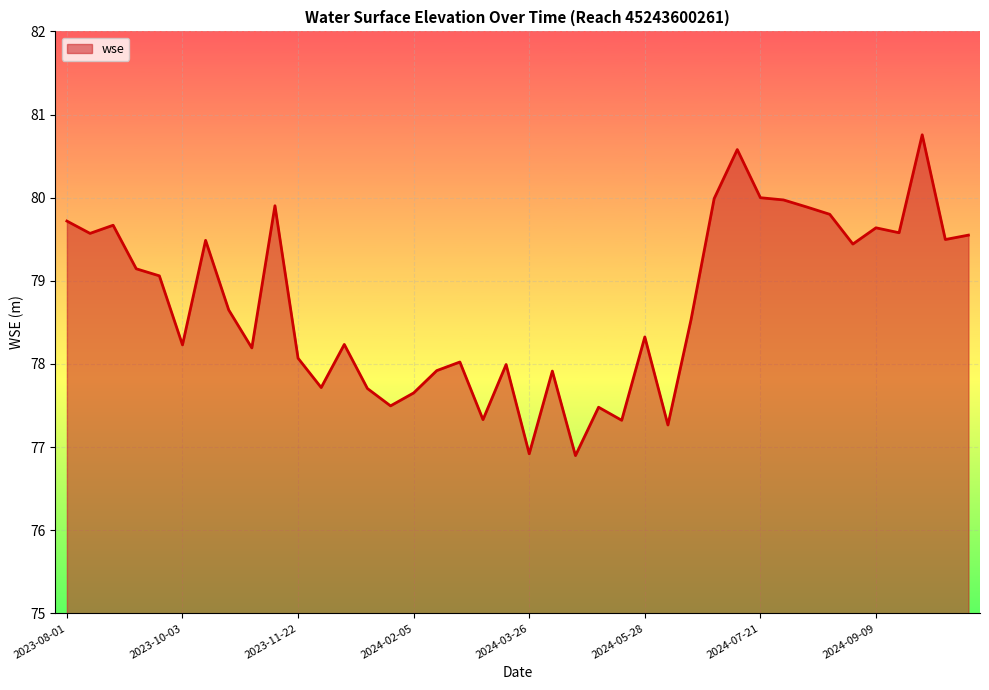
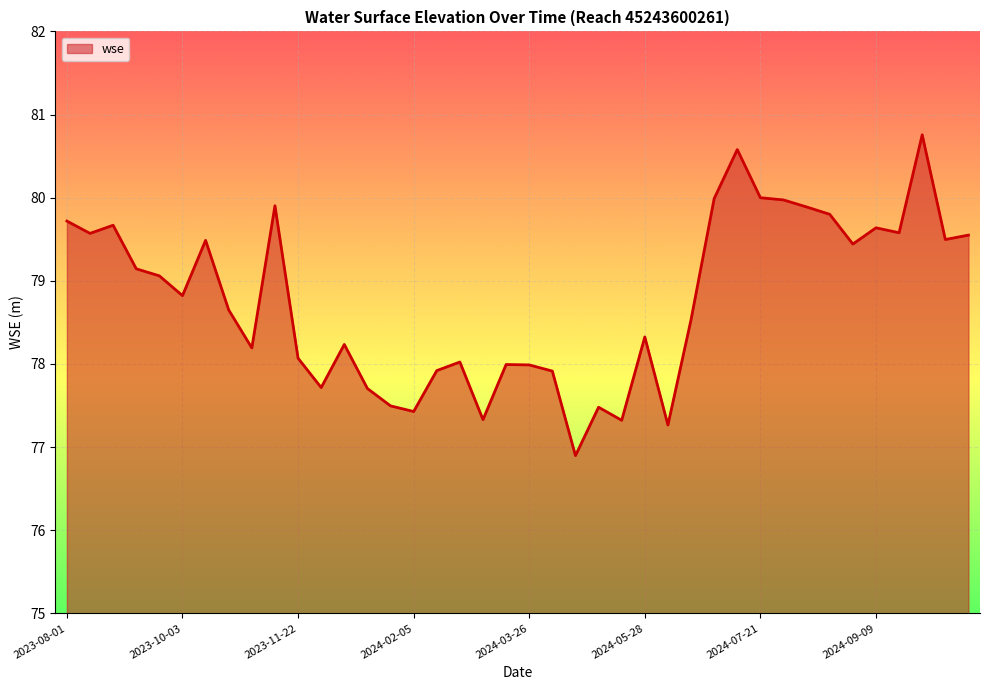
2023-10-03: 78.2 -> 78.8
2024-02-05: 77.7 -> 77.4
2024-03-26: 76.9 -> 78.0
